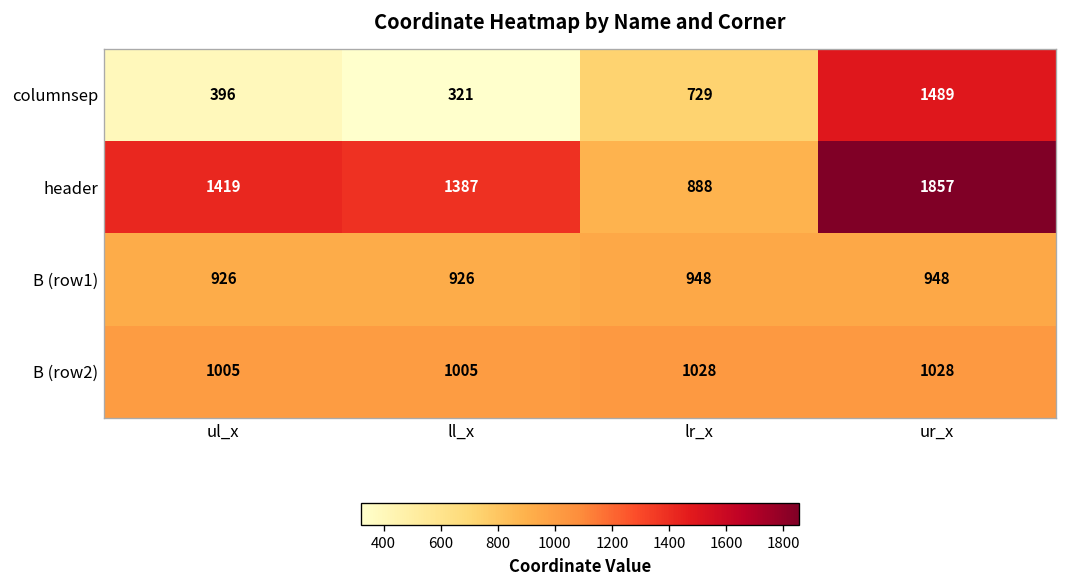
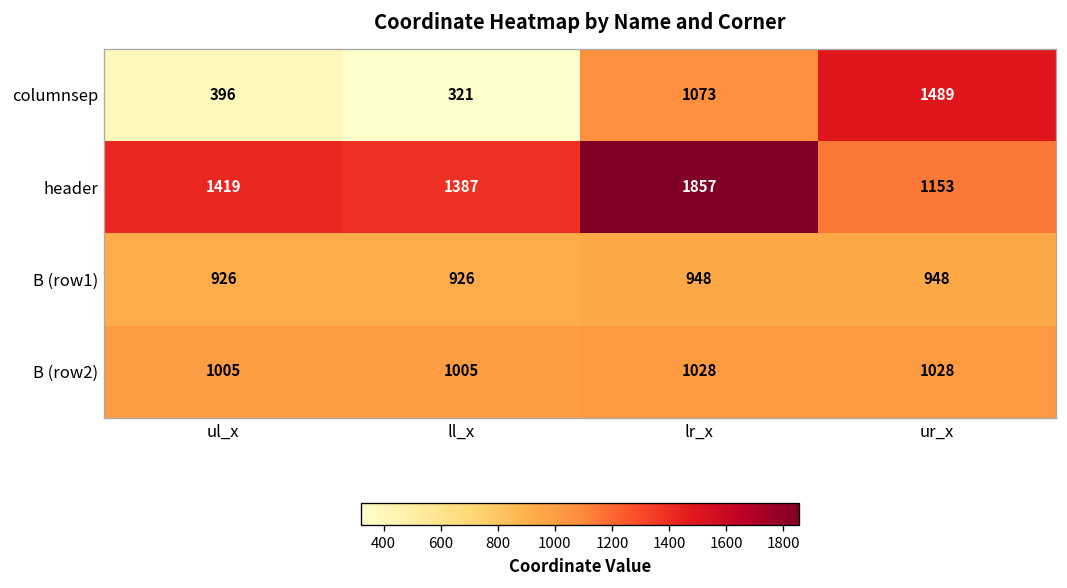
columnsep, lr_x: 729 -> 1073
header, lr_x: 888 -> 1857
header, ur_x: 1857 -> 1153
